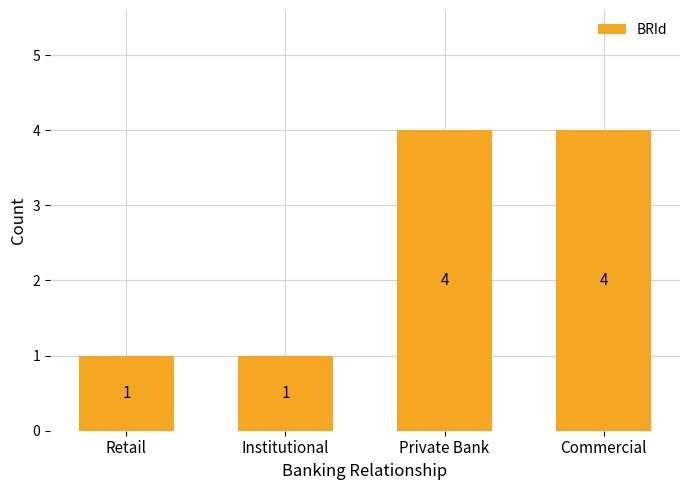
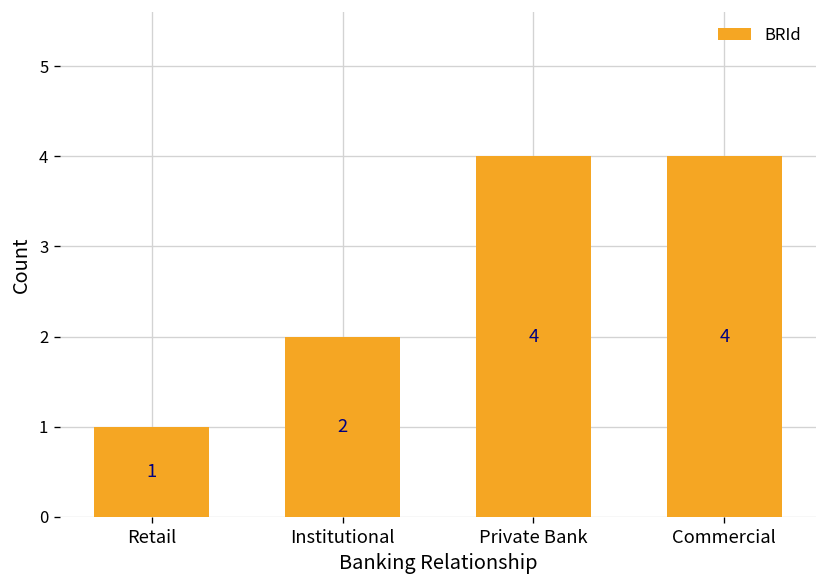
Institutional: 1 -> 2
